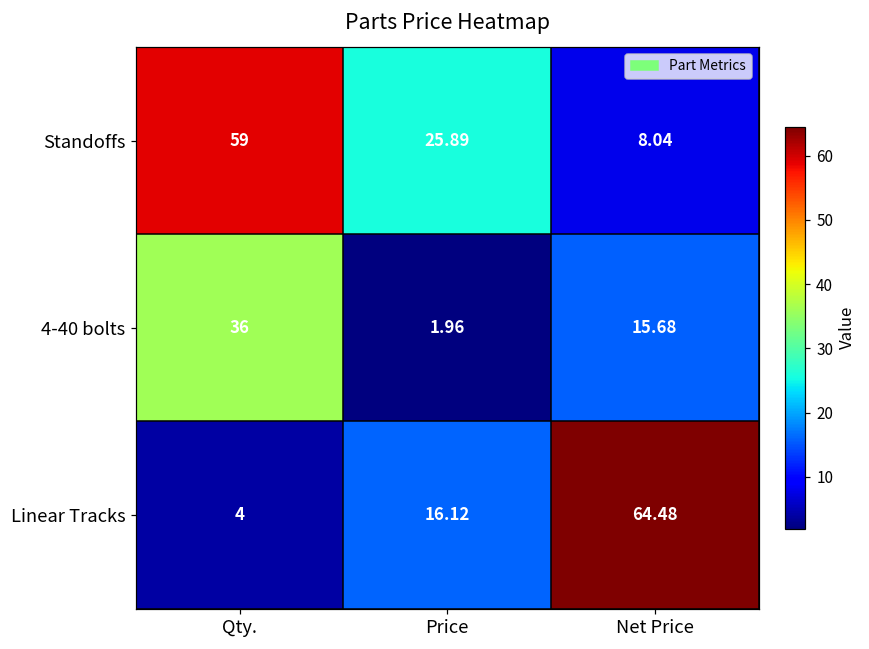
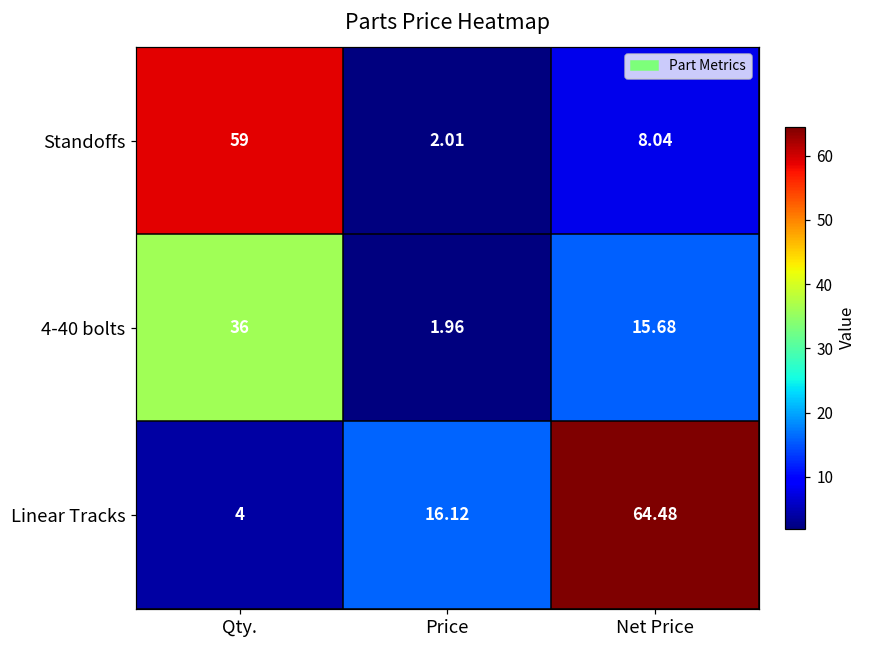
Standoffs, Price: 25.89 -> 2.01
